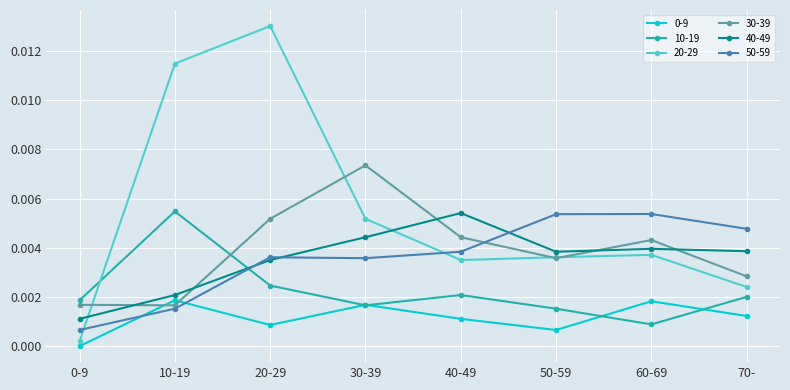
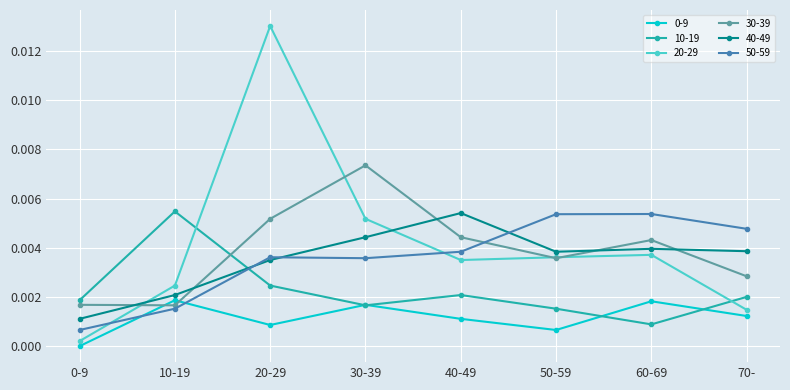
20-29, 10-19: 0.0115 -> 0.0025
20-29, 70-: 0.0024 -> 0.0015
